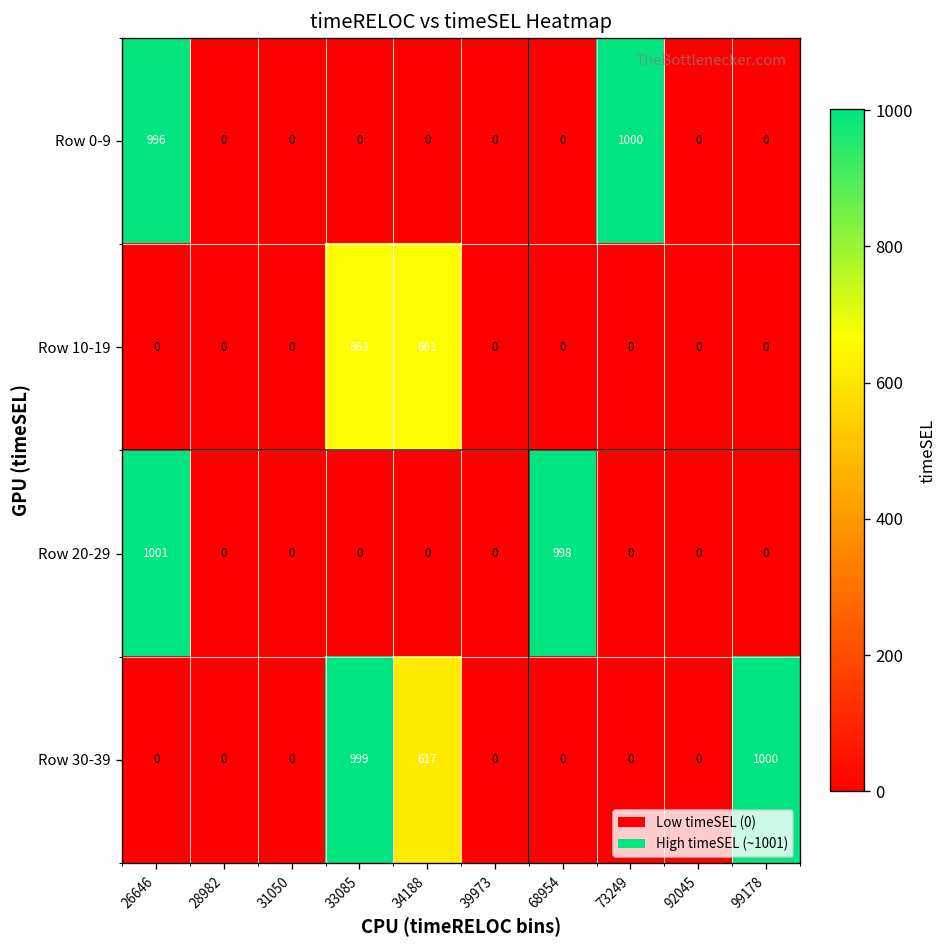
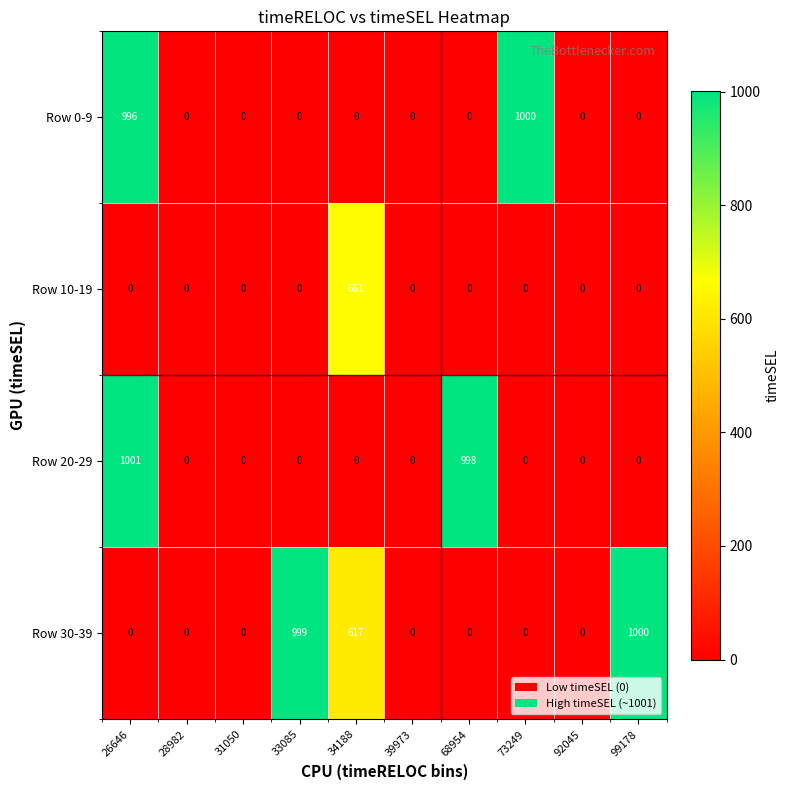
Row 10-19, 33085: 663 -> 0
